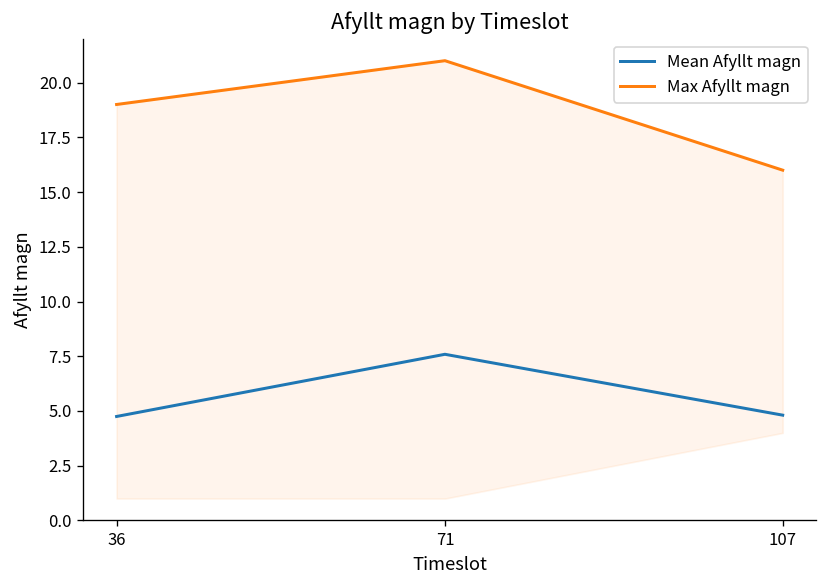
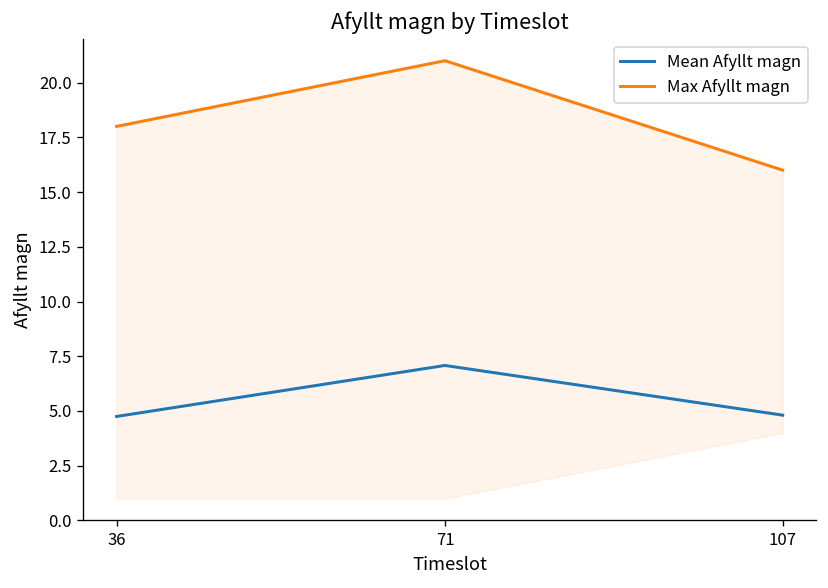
Max Afyllt magn, 36: 19 -> 18
Mean Afyllt magn, 71: 7.6 -> 7.1
